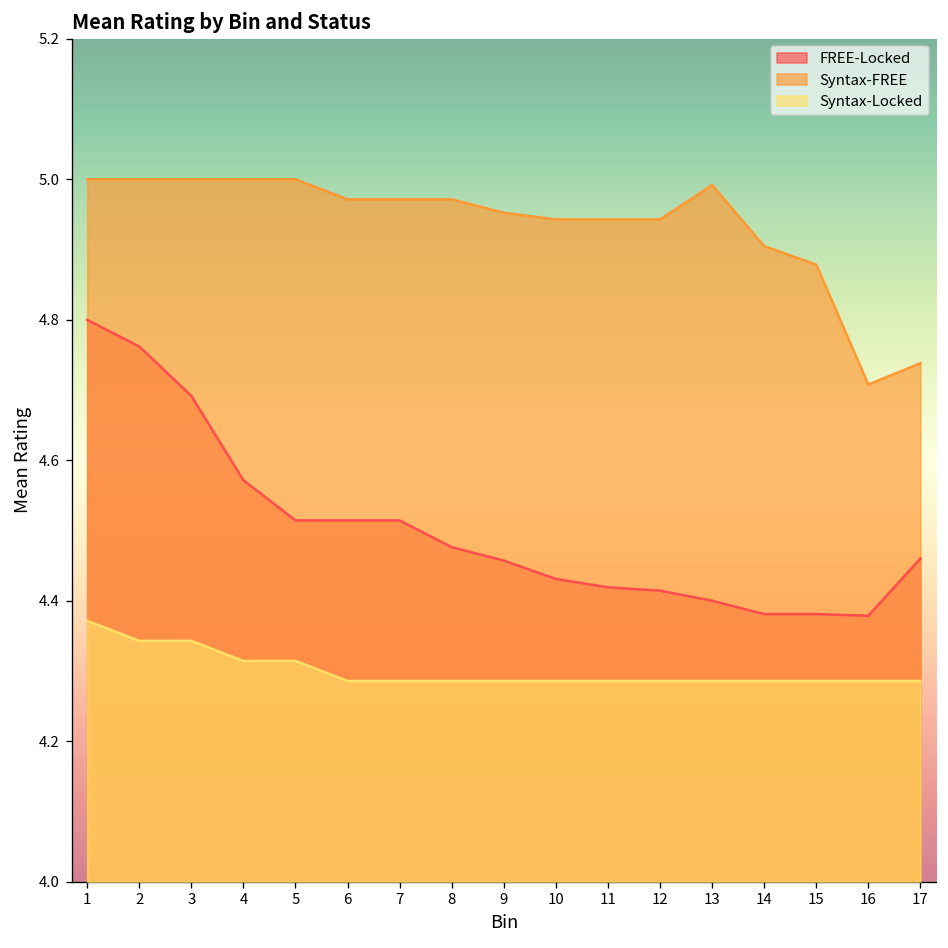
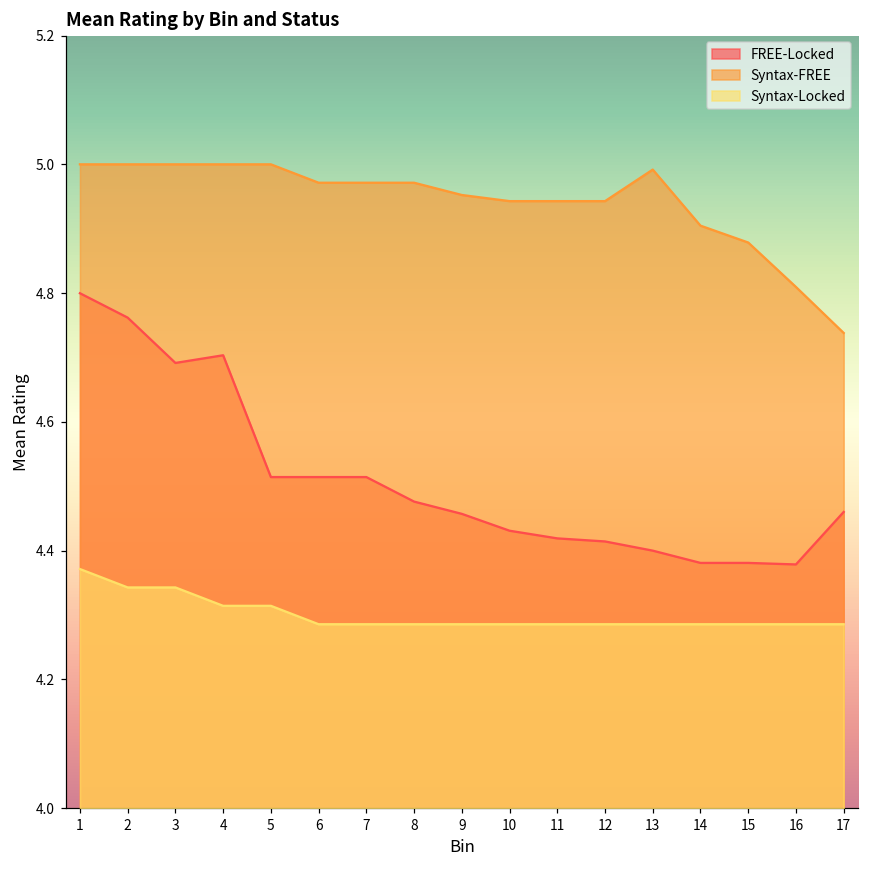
FREE-Locked, 4: 4.57 -> 4.70
Syntax-FREE, 16: 4.71 -> 4.81
